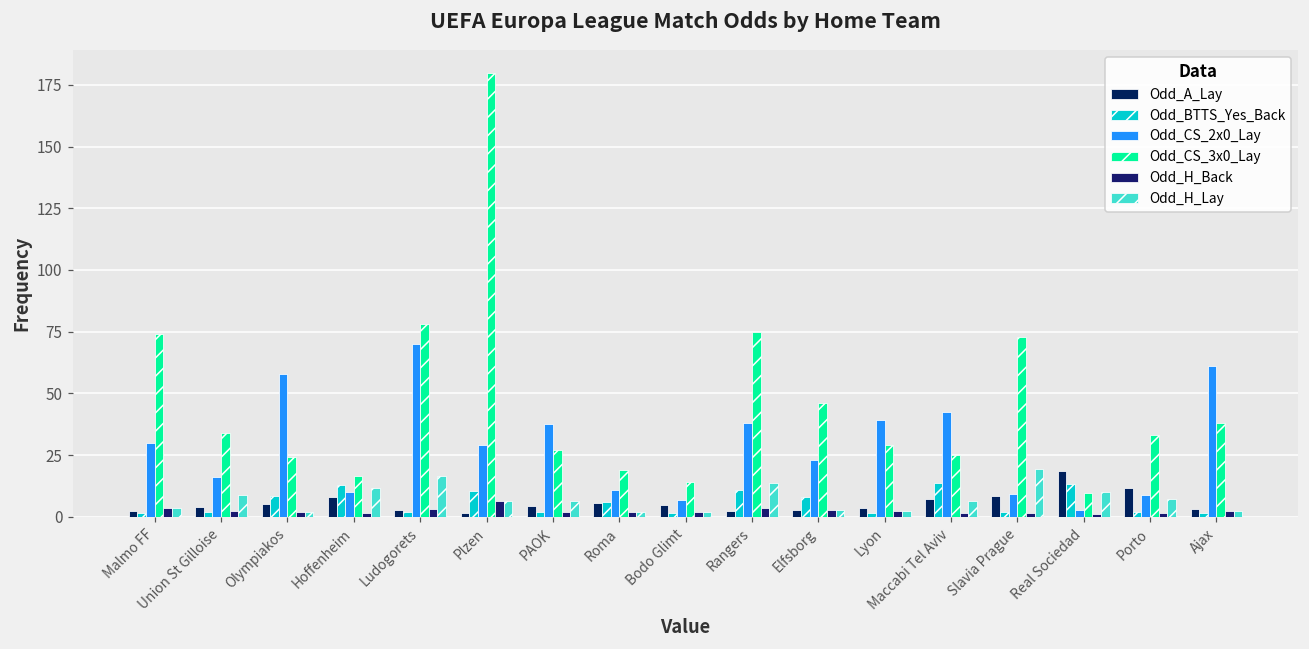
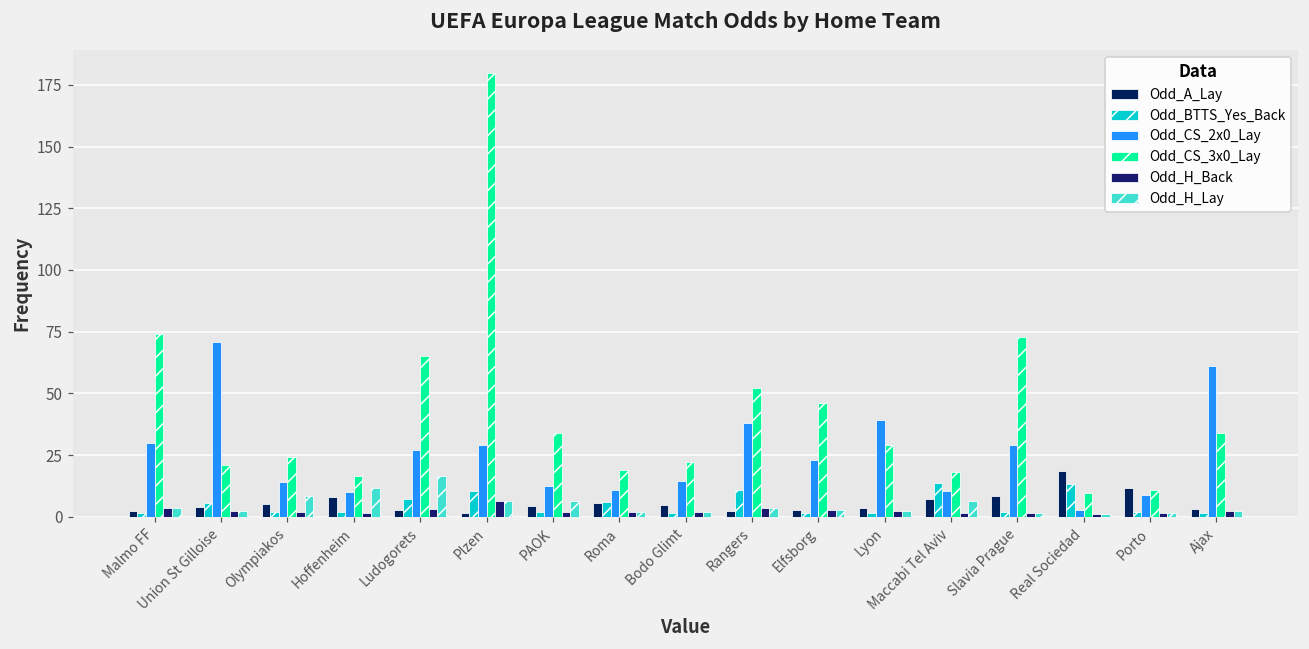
Odd_BTTS_Yes_Back, Union St Gilloise: 2 -> 6
Odd_CS_2x0_Lay, Union St Gilloise: 16 -> 71
Odd_CS_3x0_Lay, Union St Gilloise: 34 -> 21
Odd_H_Lay, Union St Gilloise: 9 -> 2
Odd_BTTS_Yes_Back, Olympiakos: 8 -> 2
Odd_CS_2x0_Lay, Olympiakos: 58 -> 14
Odd_H_Lay, Olympiakos: 2 -> 8
Odd_BTTS_Yes_Back, Hoffenheim: 13 -> 2
Odd_BTTS_Yes_Back, Ludogorets: 2 -> 7
Odd_CS_2x0_Lay, Ludogorets: 70 -> 27
Odd_CS_3x0_Lay, Ludogorets: 78 -> 65
Odd_CS_2x0_Lay, PAOK: 38 -> 13
Odd_CS_3x0_Lay, PAOK: 27 -> 34
Odd_CS_2x0_Lay, Bodo Glimt: 7 -> 15
Odd_CS_3x0_Lay, Bodo Glimt: 14 -> 22
Odd_CS_3x0_Lay, Rangers: 75 -> 52
Odd_H_Lay, Rangers: 14 -> 4
Odd_BTTS_Yes_Back, Elfsborg: 8 -> 2
Odd_CS_2x0_Lay, Maccabi Tel Aviv: 42 -> 11
Odd_CS_3x0_Lay, Maccabi Tel Aviv: 25 -> 18
Odd_CS_2x0_Lay, Slavia Prague: 9 -> 29
Odd_H_Lay, Slavia Prague: 19 -> 2
Odd_H_Lay, Real Sociedad: 10 -> 1
Odd_CS_3x0_Lay, Porto: 33 -> 11
Odd_H_Lay, Porto: 7 -> 1
Odd_CS_3x0_Lay, Ajax: 38 -> 34
